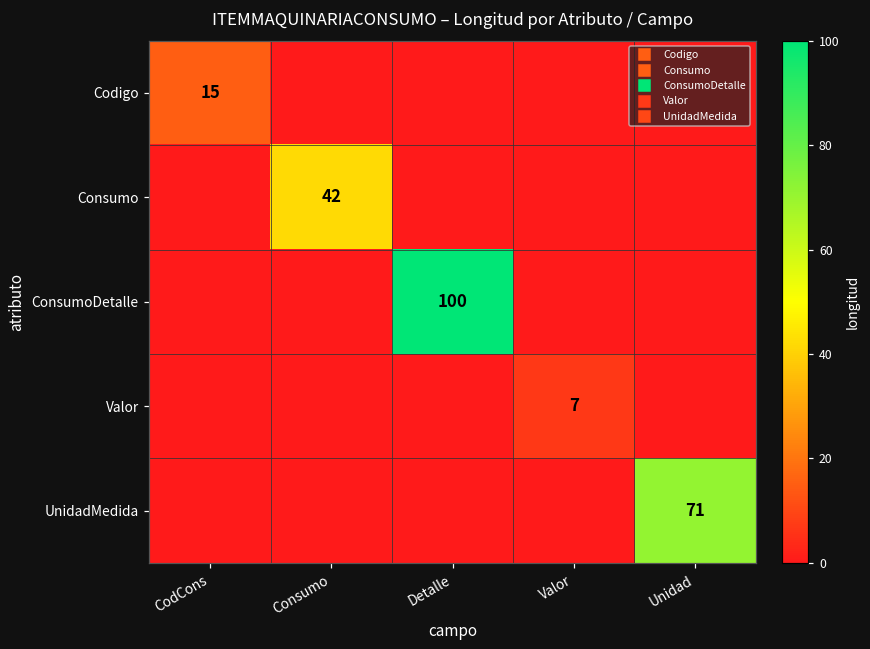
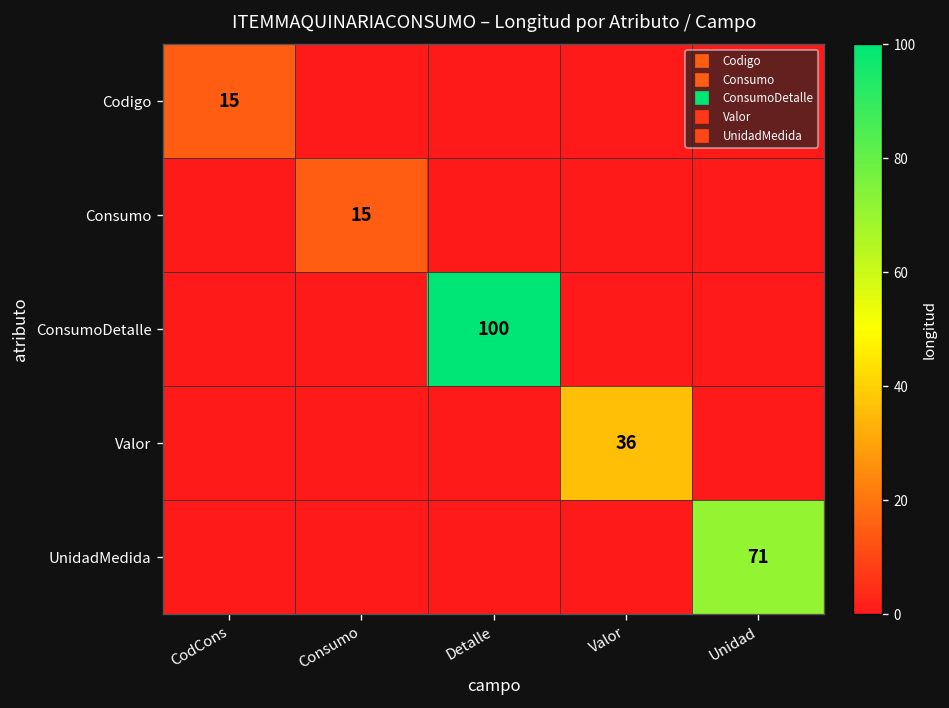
Consumo, Consumo: 42 -> 15
Valor, Valor: 7 -> 36
